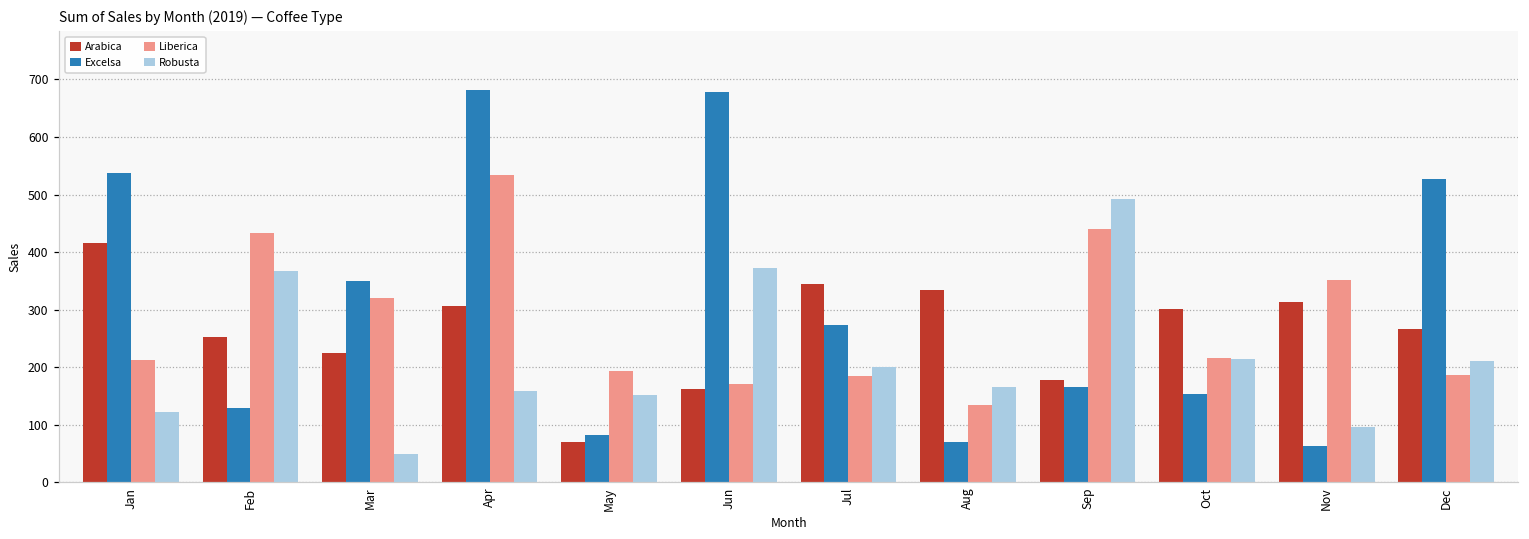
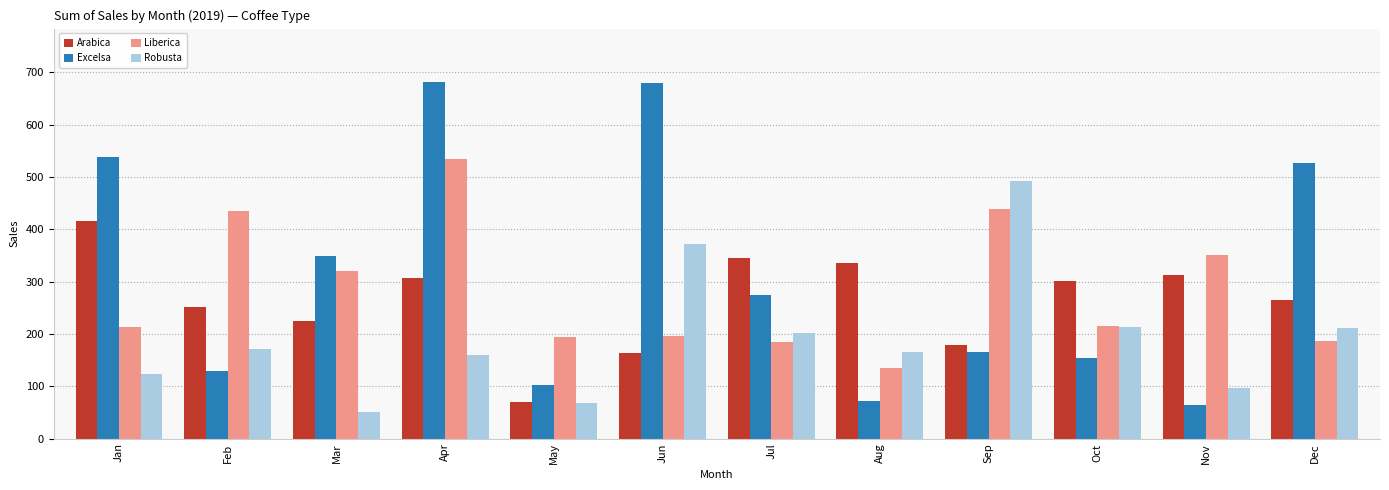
Robusta, Feb: 370 -> 170
Excelsa, May: 80 -> 100
Robusta, May: 150 -> 70
Liberica, Jun: 170 -> 200
